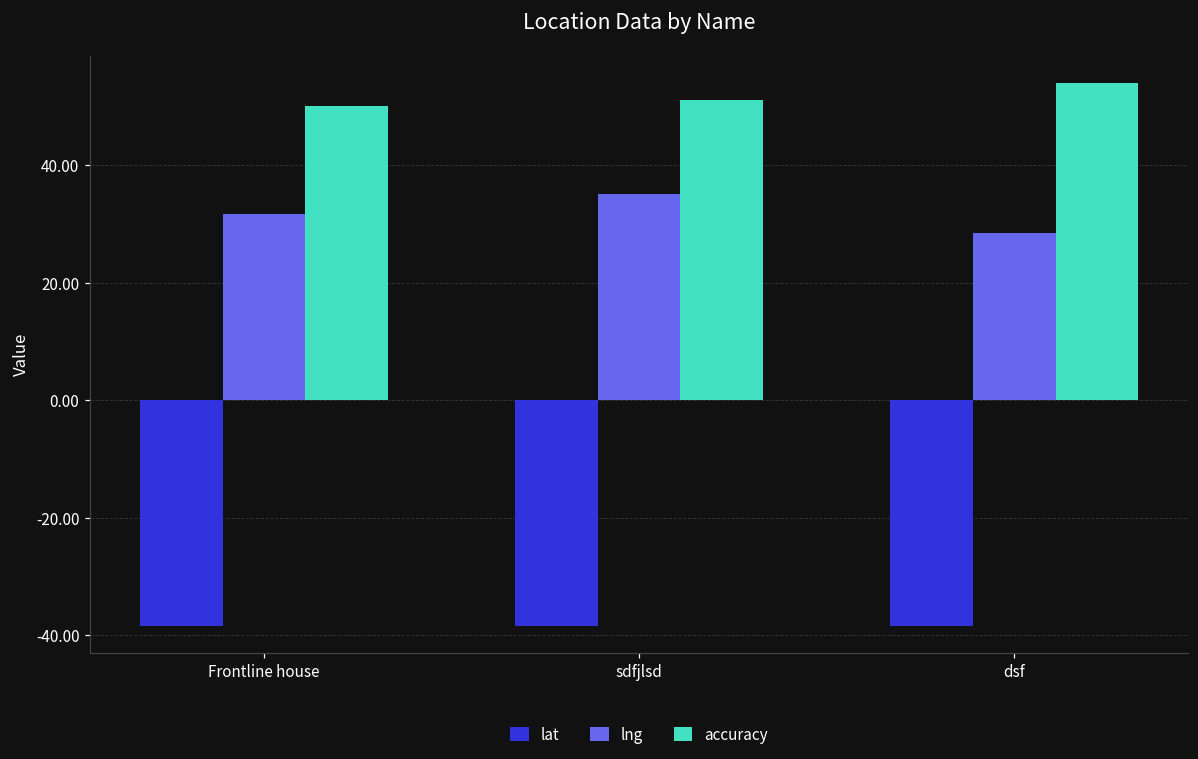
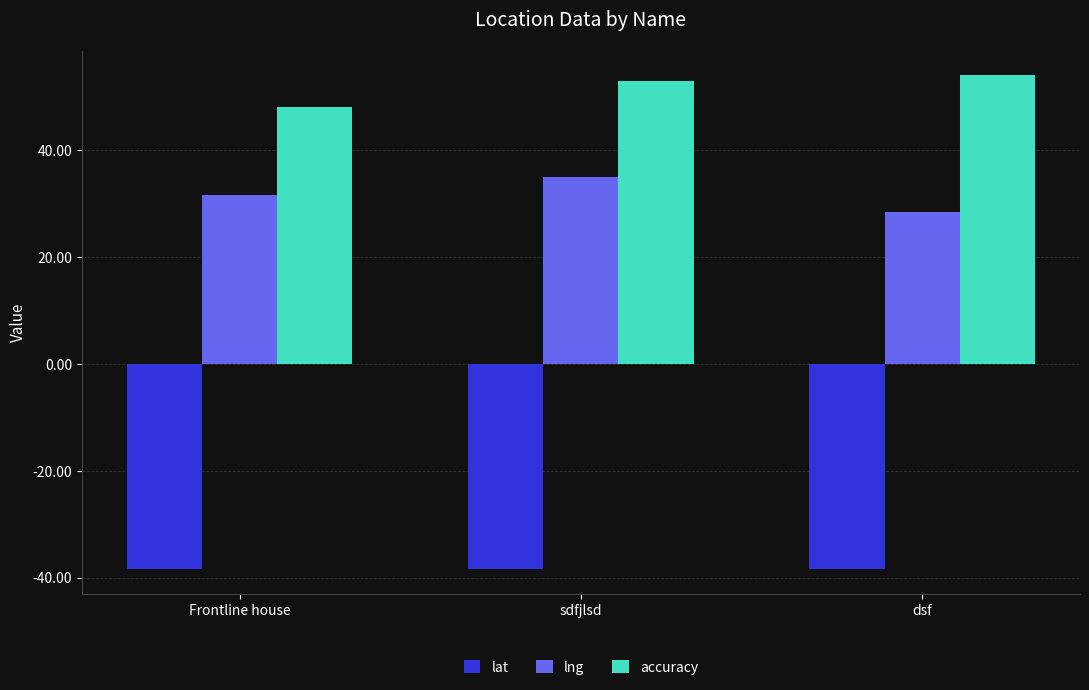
accuracy, Frontline house: 50 -> 48
accuracy, sdfjlsd: 51 -> 53
